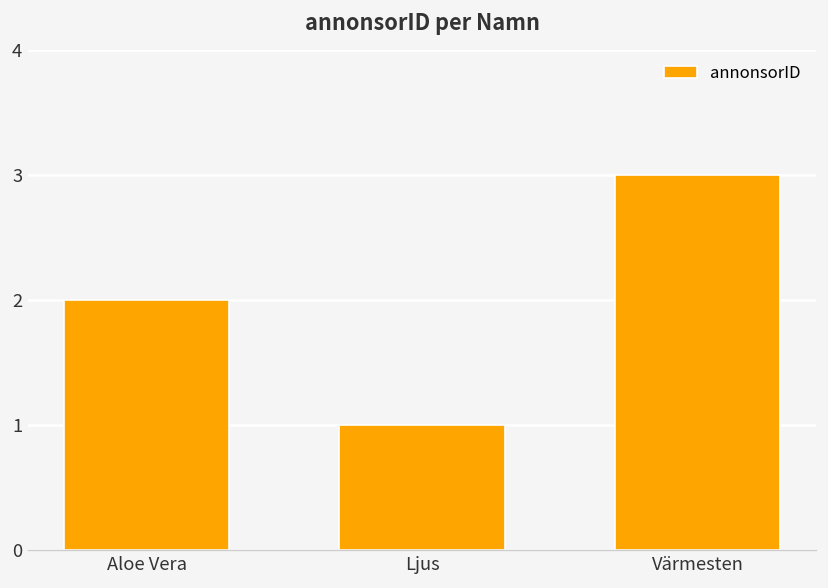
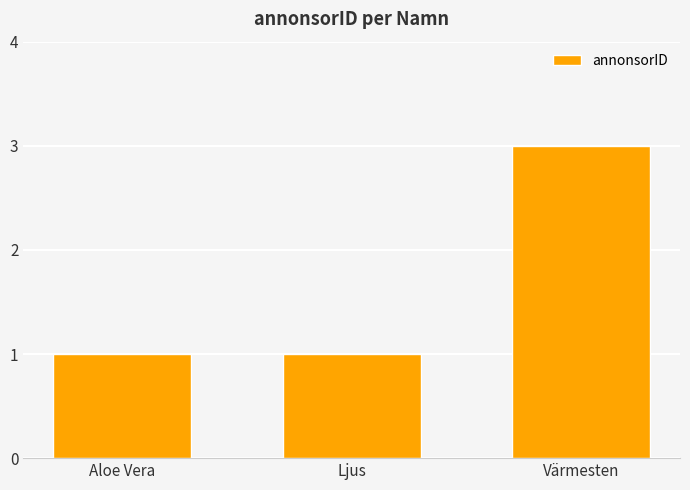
Aloe Vera: 2 -> 1
